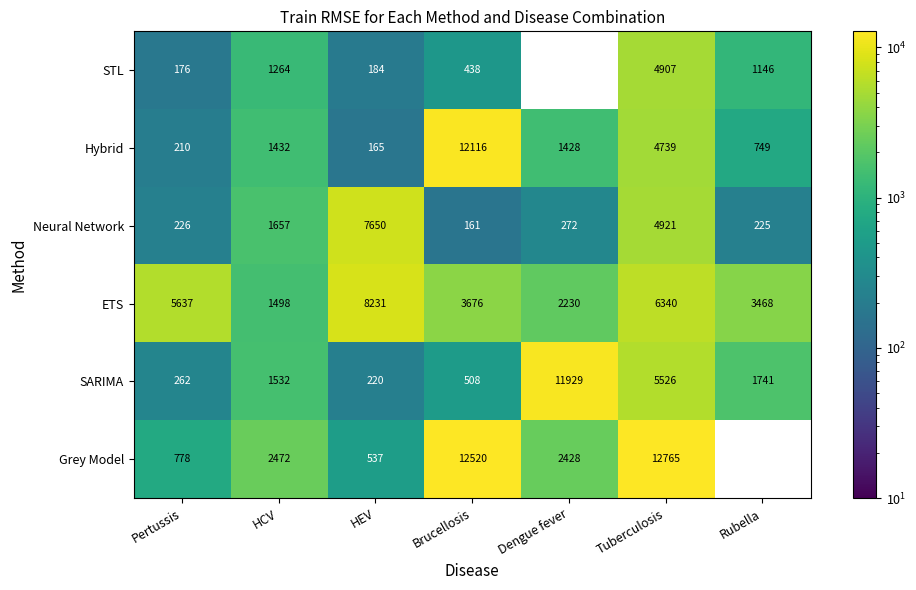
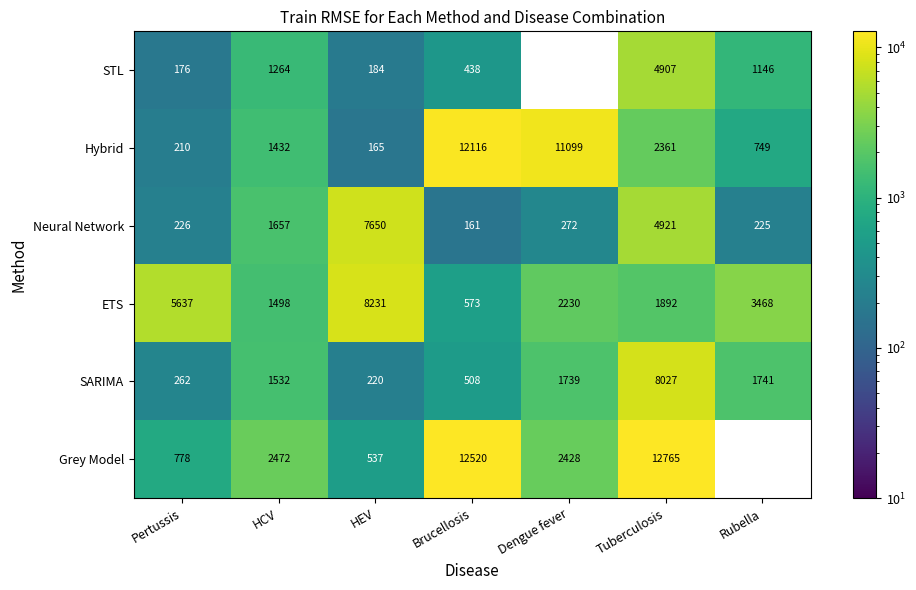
Hybrid, Dengue fever: 1428 -> 11099
Hybrid, Tuberculosis: 4739 -> 2361
ETS, Brucellosis: 3676 -> 573
ETS, Tuberculosis: 6340 -> 1892
SARIMA, Dengue fever: 11929 -> 1739
SARIMA, Tuberculosis: 5526 -> 8027
